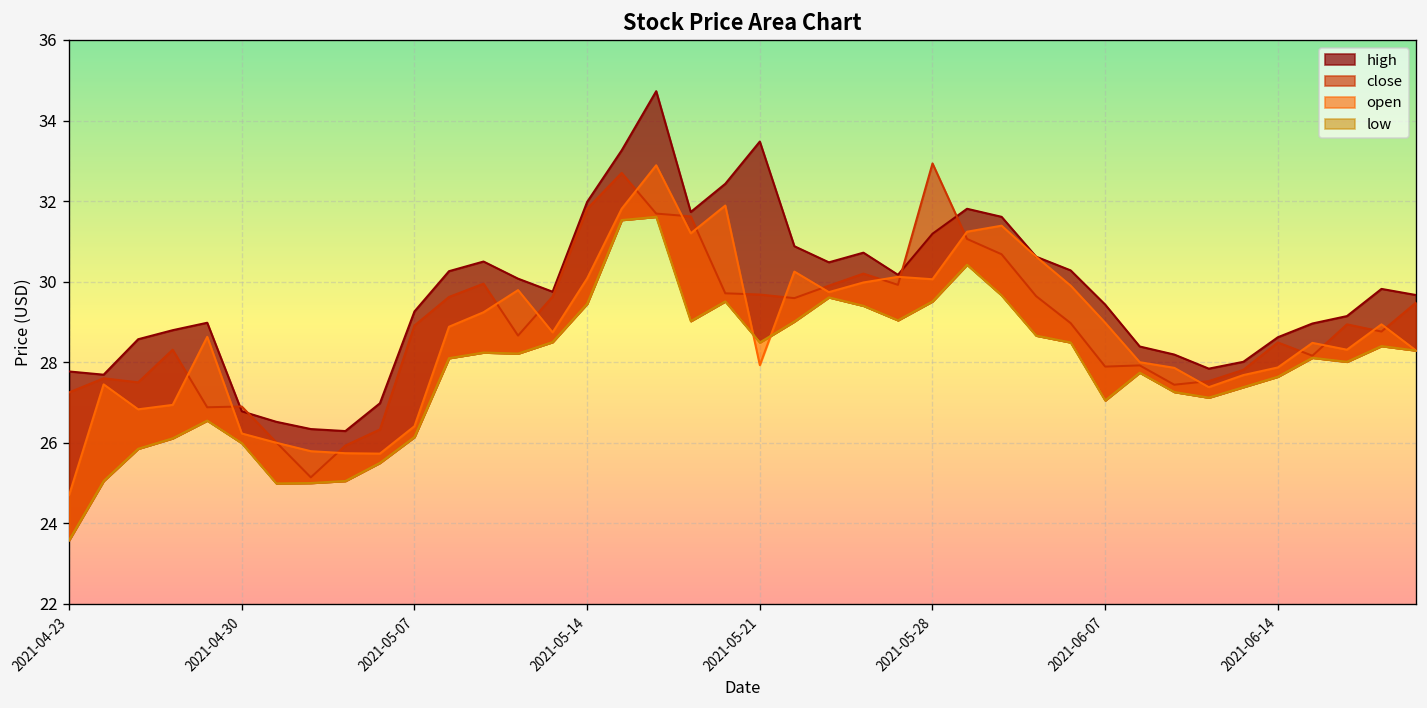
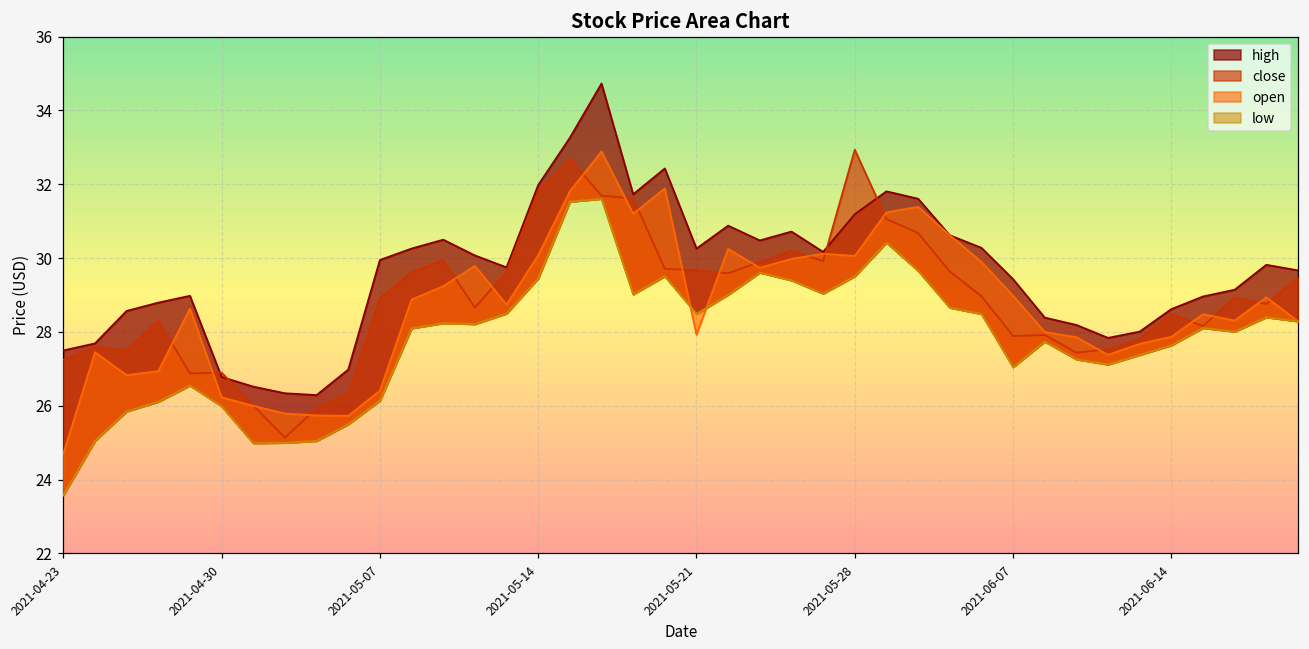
high, 2021-04-23: 27.8 -> 27.5
high, 2021-05-07: 29.3 -> 30.0
high, 2021-05-21: 33.5 -> 30.3
